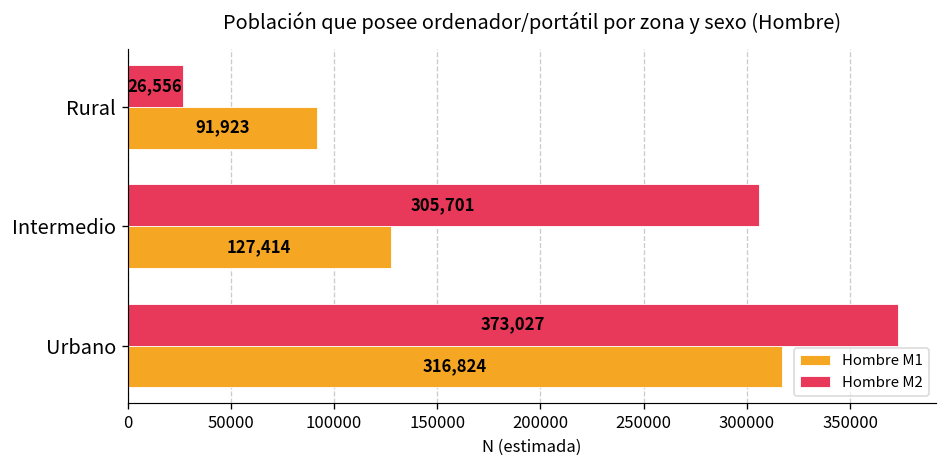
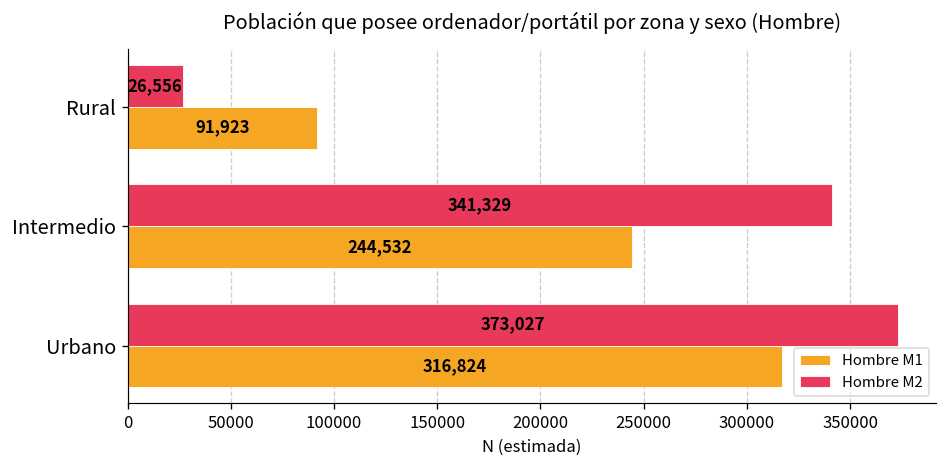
Hombre M2, Intermedio: 305,701 -> 341,329
Hombre M1, Intermedio: 127,414 -> 244,532
